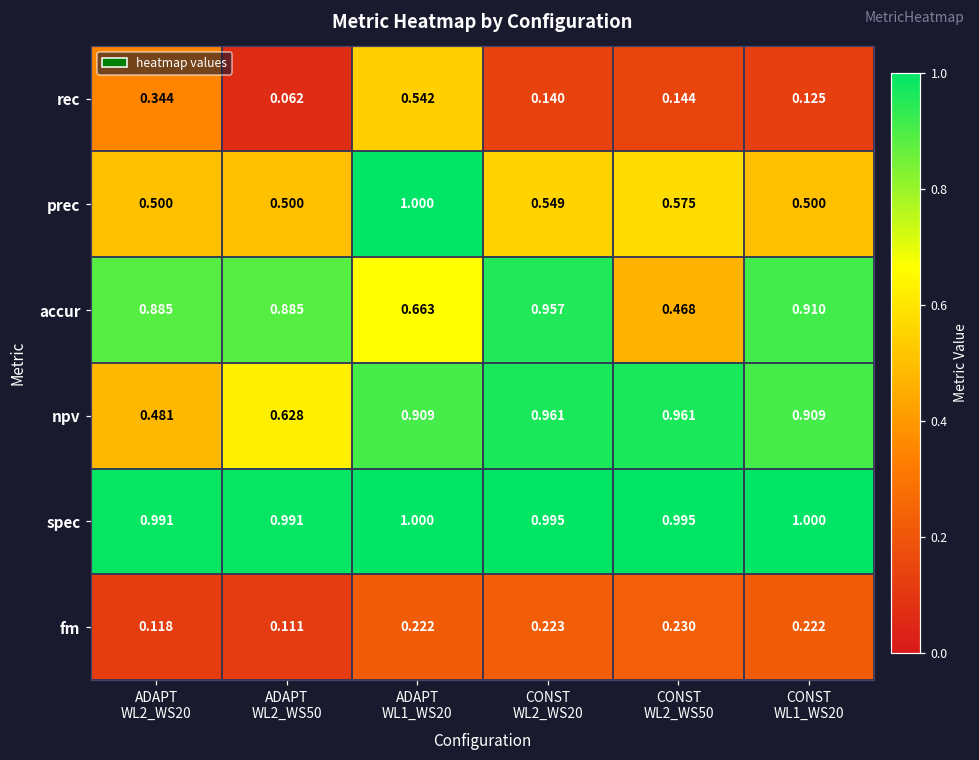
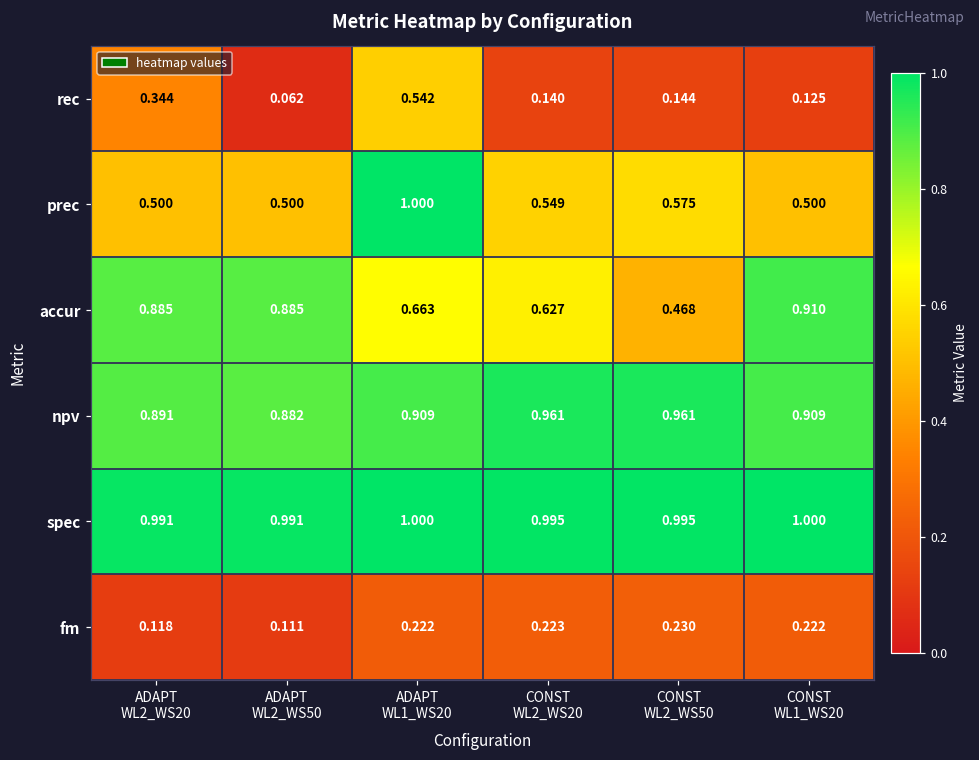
accur, CONST WL2_WS20: 0.957 -> 0.627
npv, ADAPT WL2_WS20: 0.481 -> 0.891
npv, ADAPT WL2_WS50: 0.628 -> 0.882
